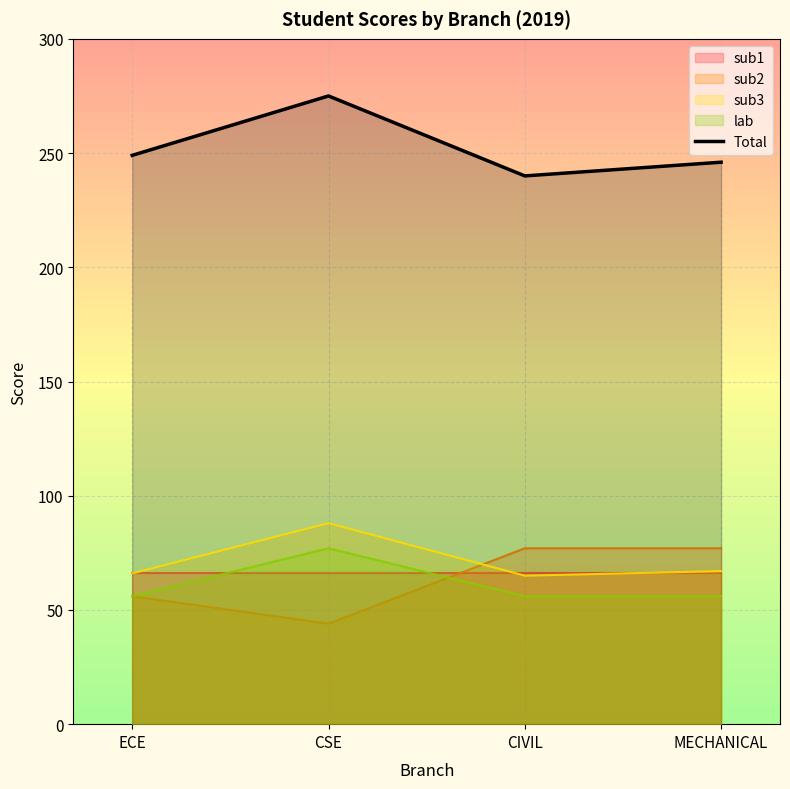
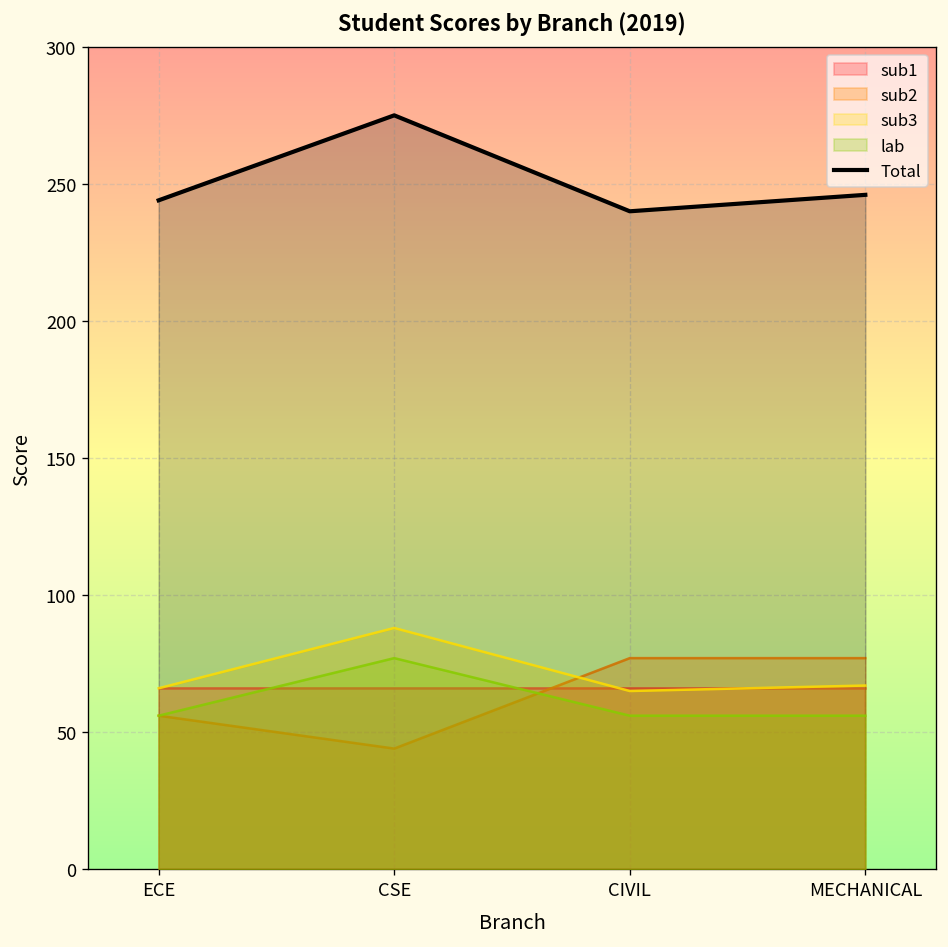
Total, ECE: 249 -> 244
